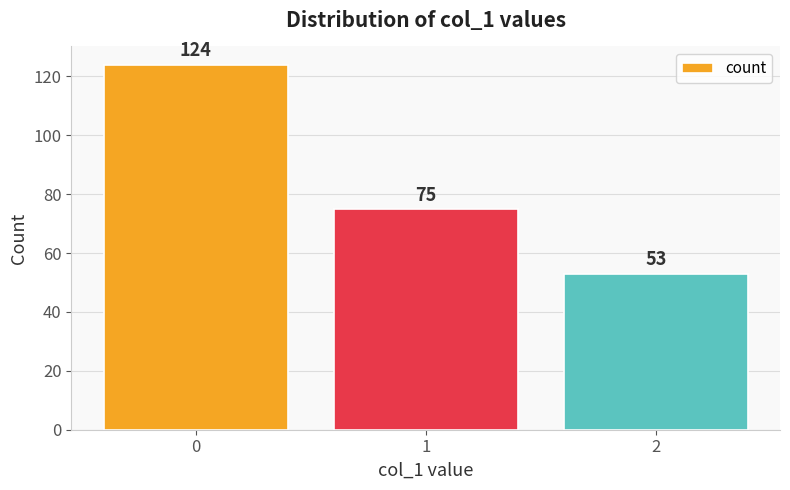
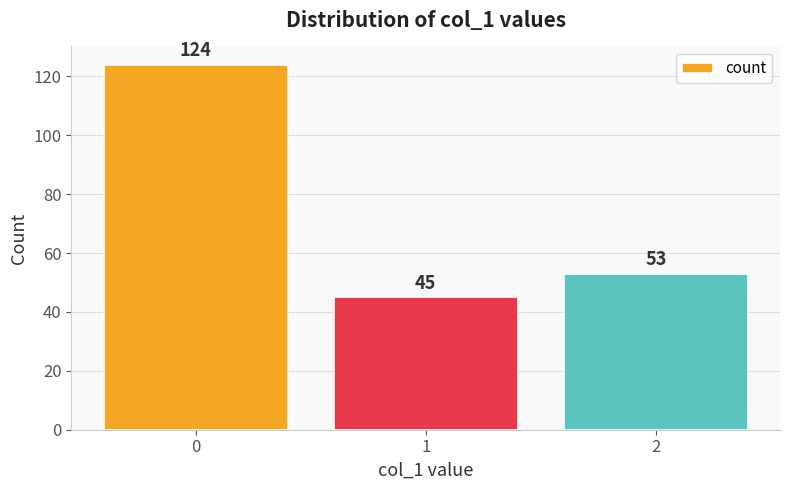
1: 75 -> 45
